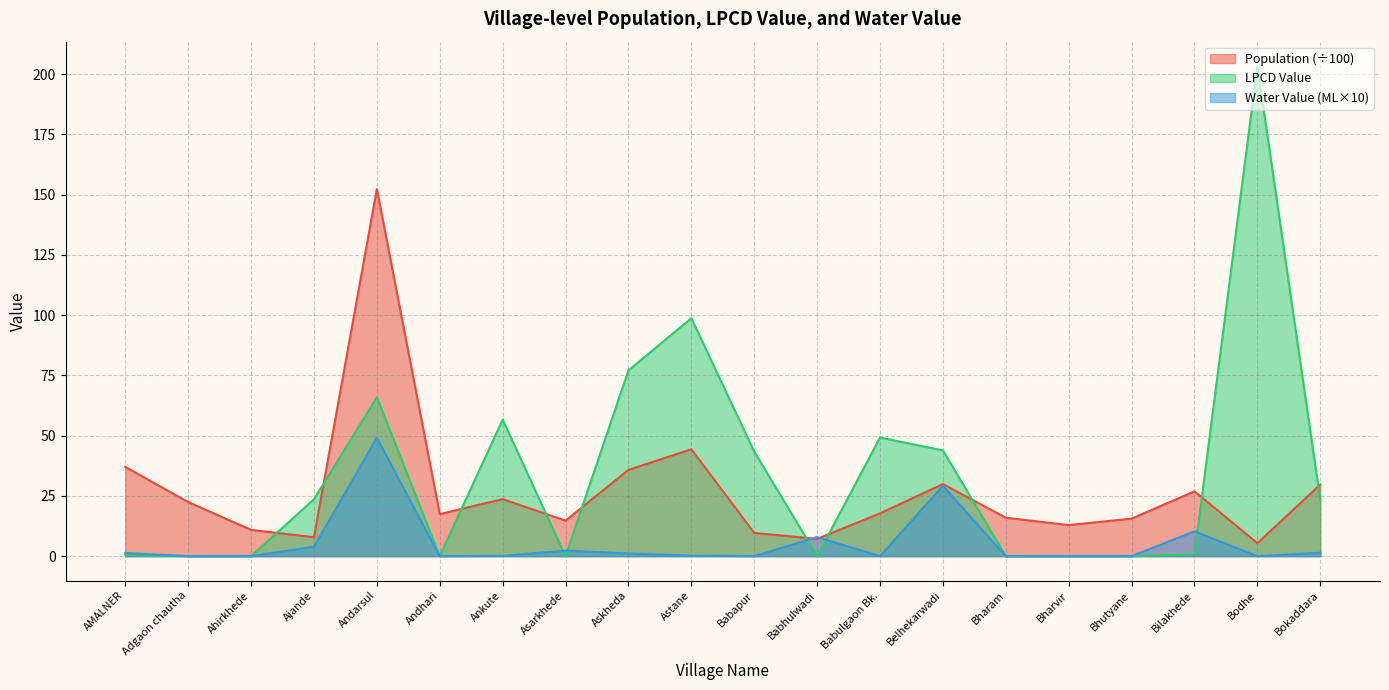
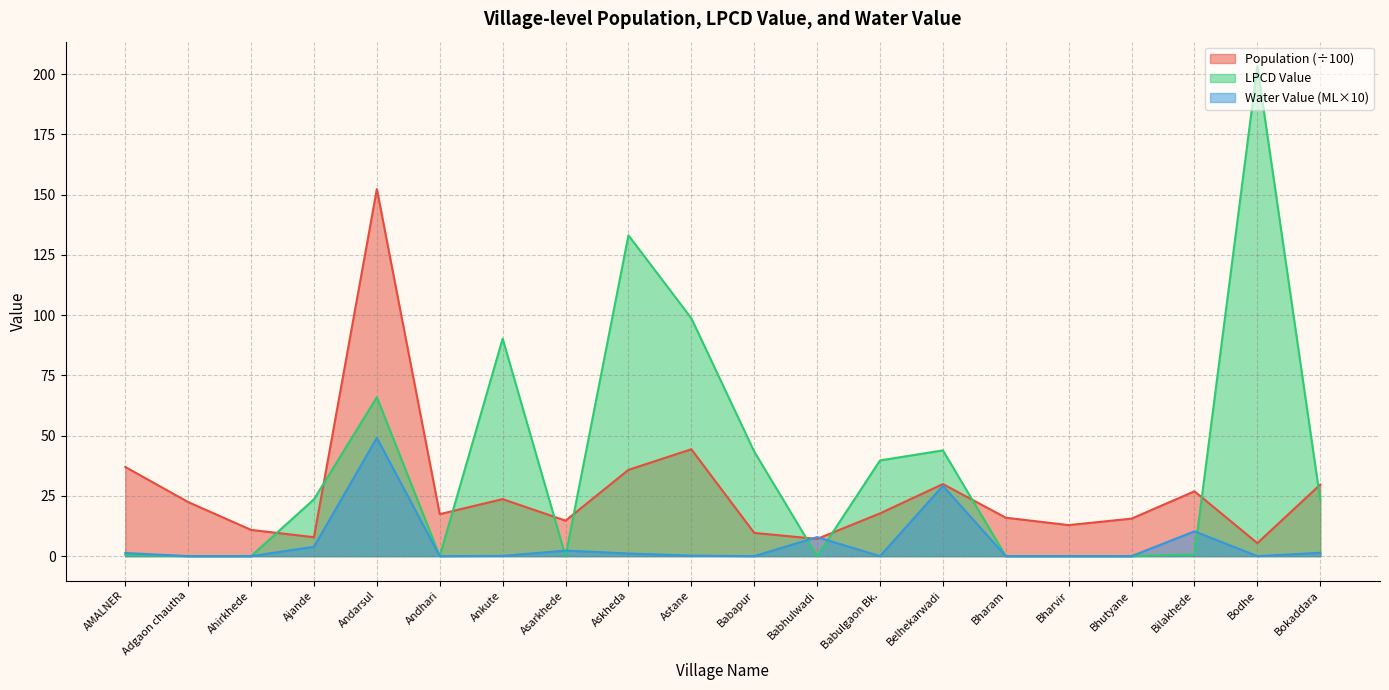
LPCD Value, Ankute: 57 -> 90
LPCD Value, Askheda: 77 -> 133
LPCD Value, Babulgaon Bk.: 49 -> 40
